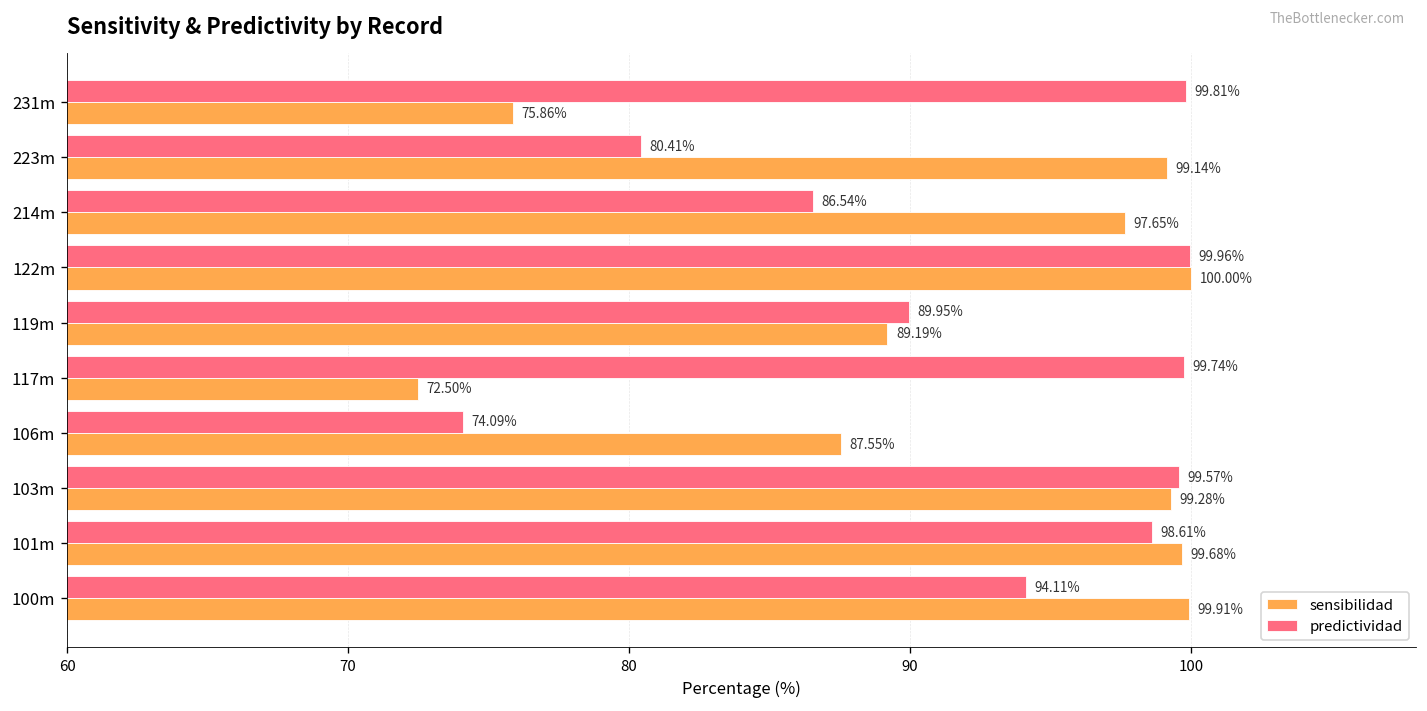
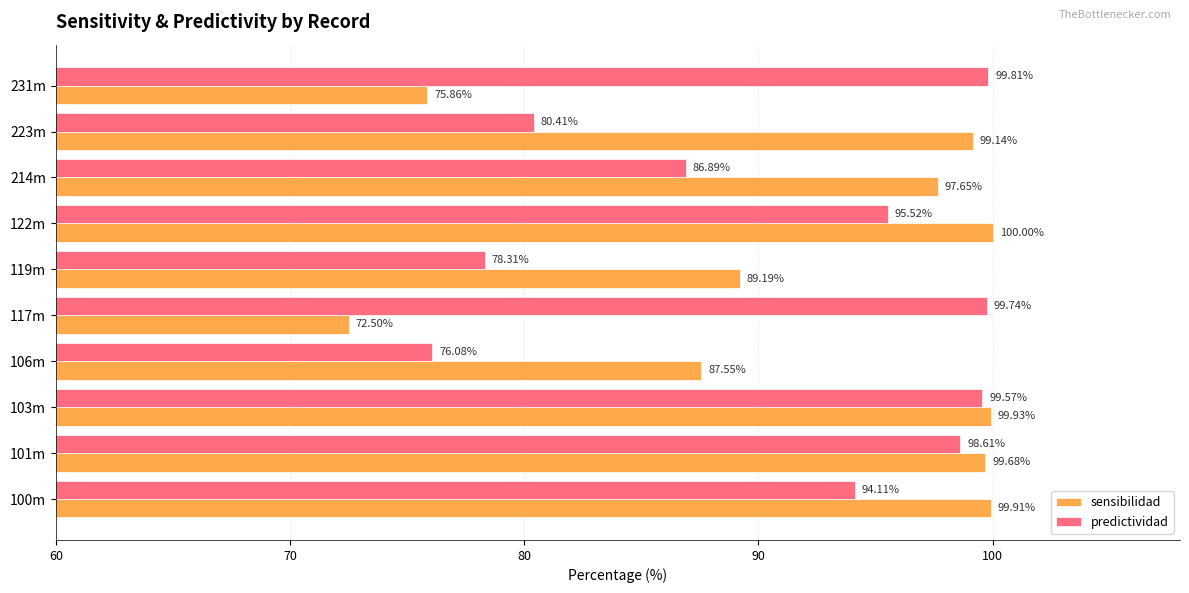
predictividad, 214m: 86.54% -> 86.89%
predictividad, 122m: 99.96% -> 95.52%
predictividad, 119m: 89.95% -> 78.31%
predictividad, 106m: 74.09% -> 76.08%
sensibilidad, 103m: 99.28% -> 99.93%
